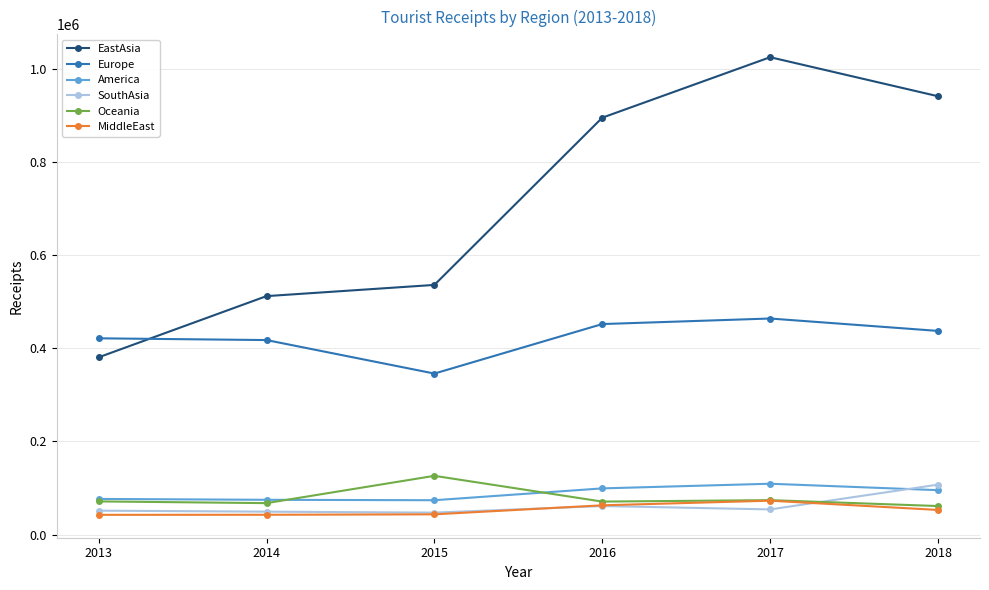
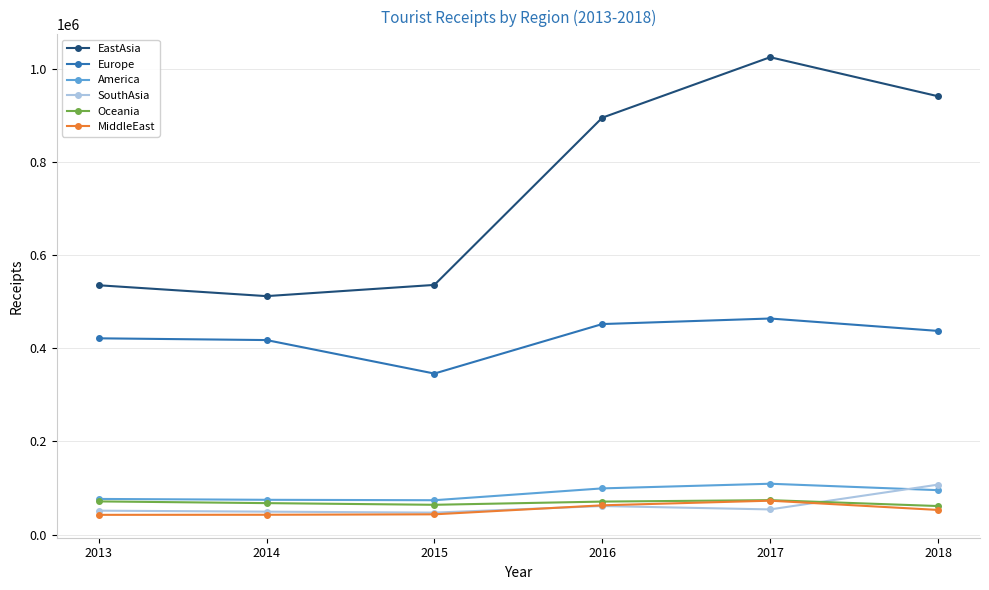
EastAsia, 2013: 380000 -> 530000
Oceania, 2015: 130000 -> 60000
